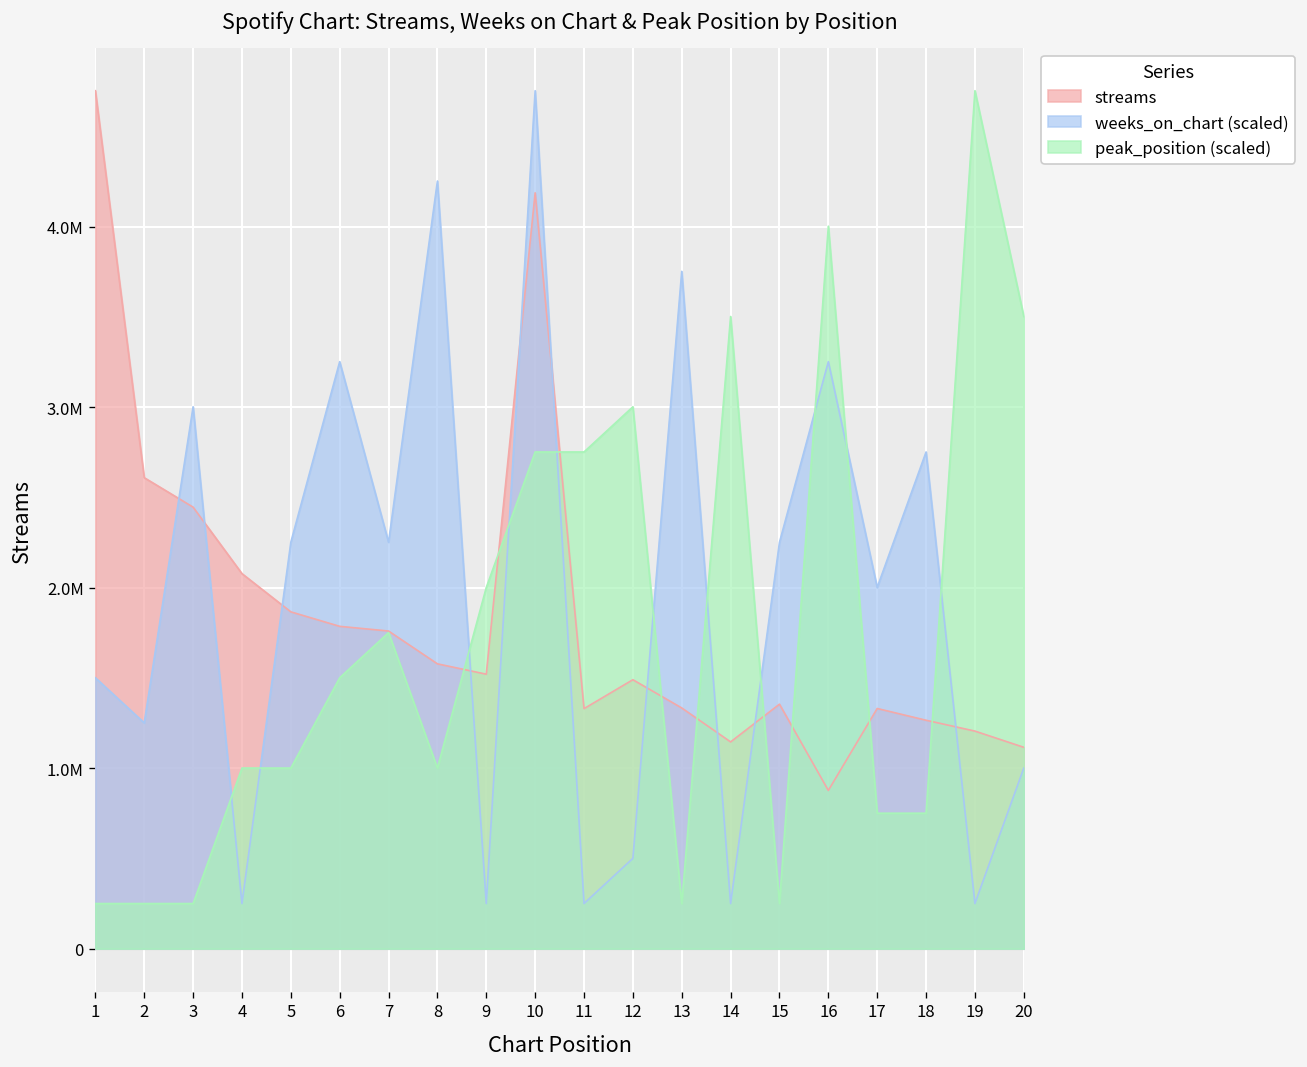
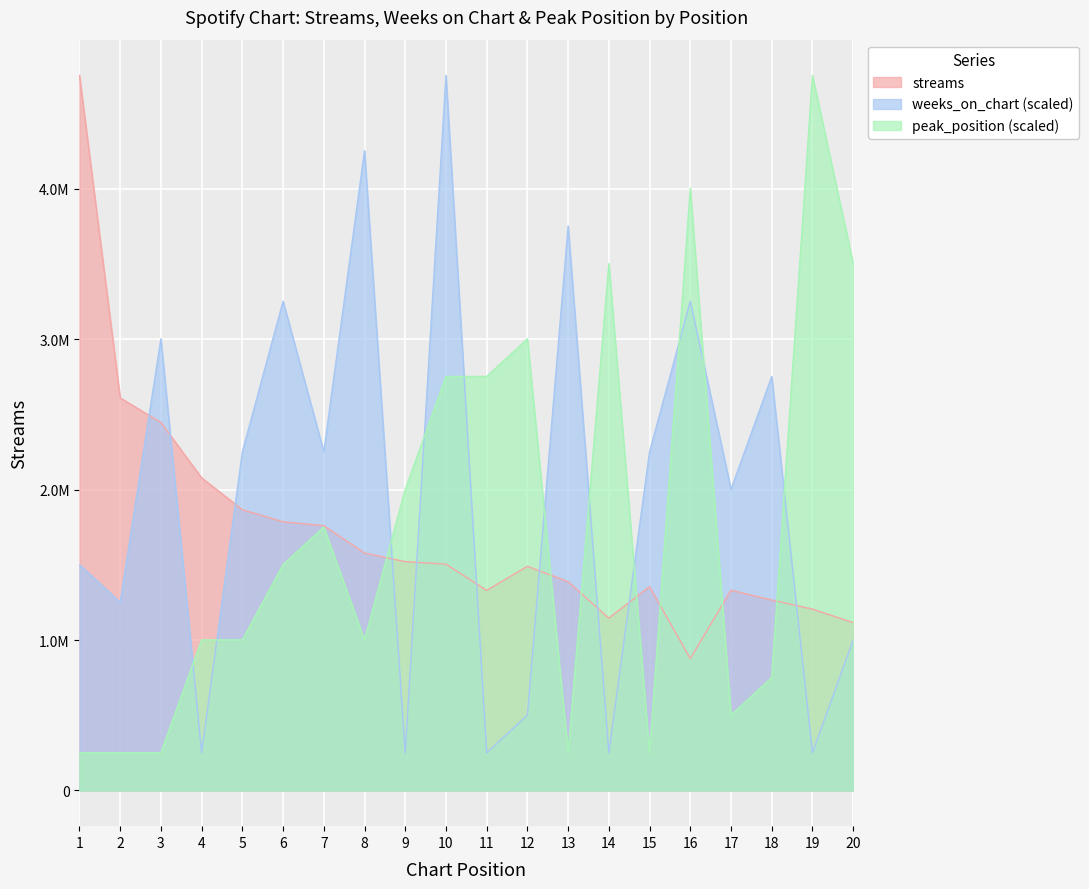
streams, 10: 4190000 -> 1500000
streams, 13: 1330000 -> 1390000
peak_position (scaled), 17: 750000 -> 500000
